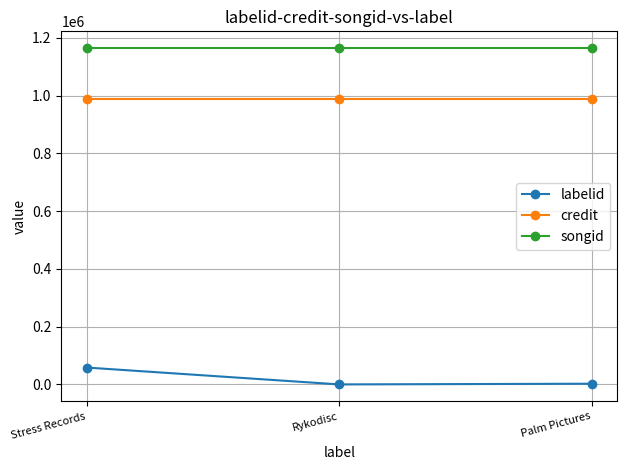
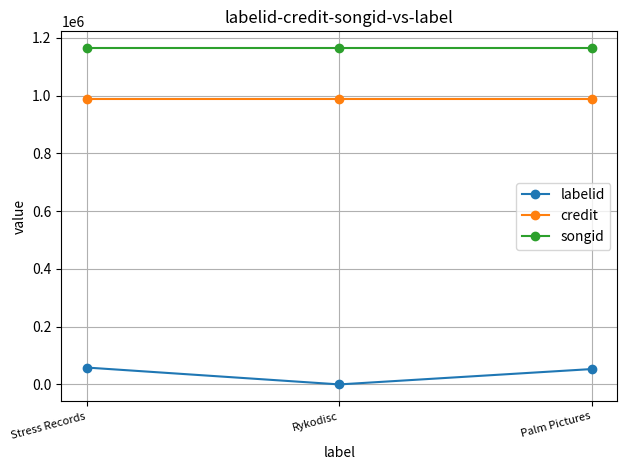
labelid, Palm Pictures: 0 -> 50000
